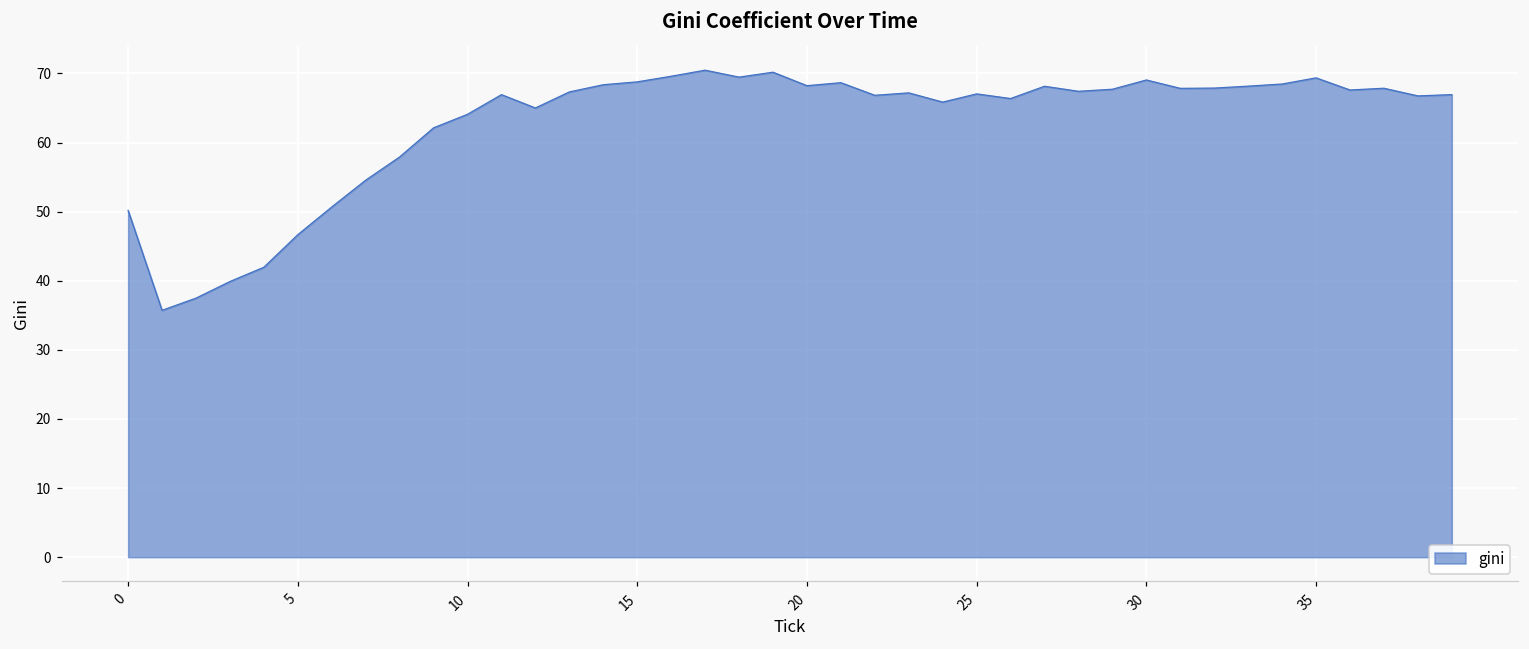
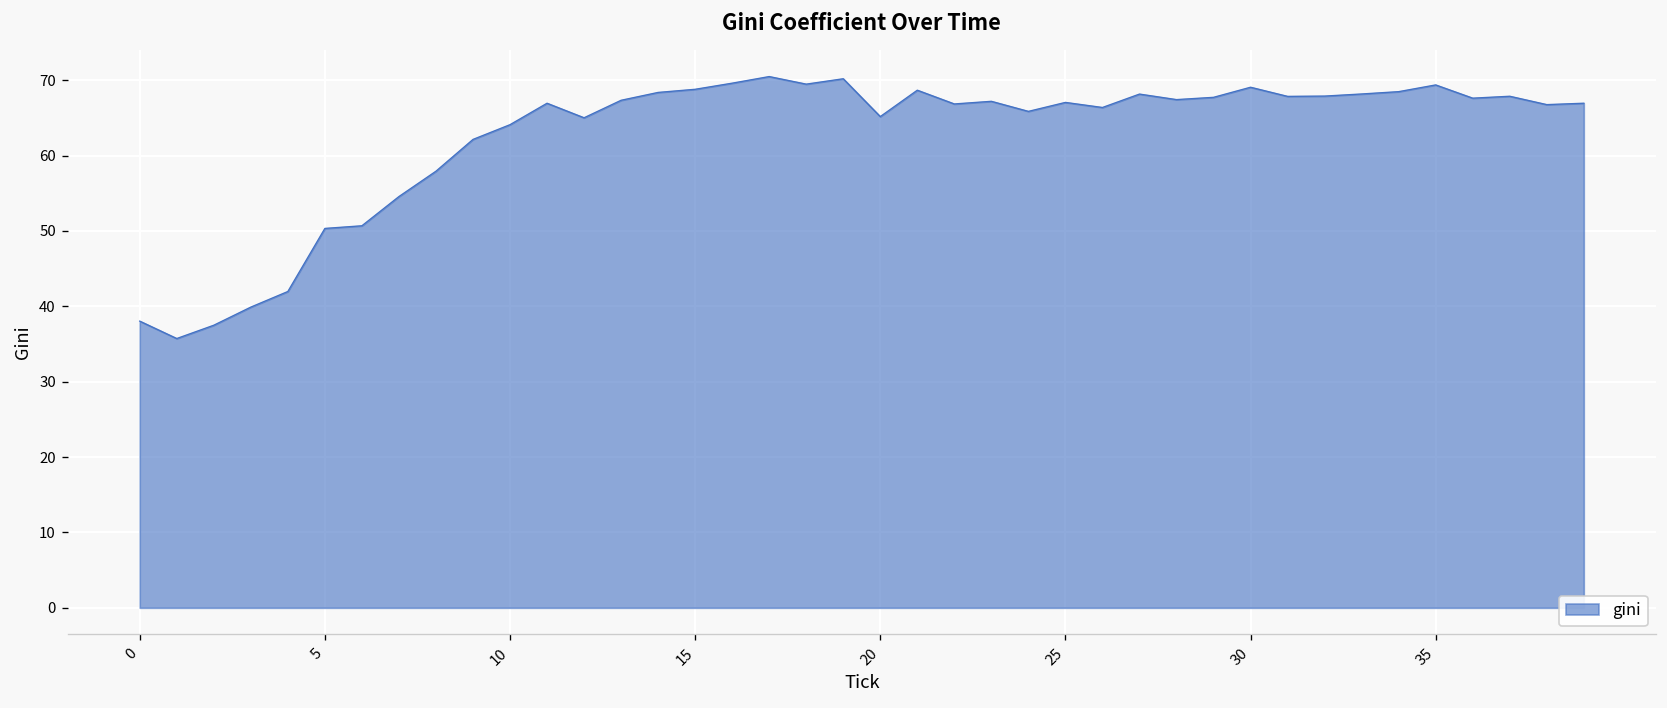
0: 50 -> 38
5: 47 -> 50
20: 68 -> 65
